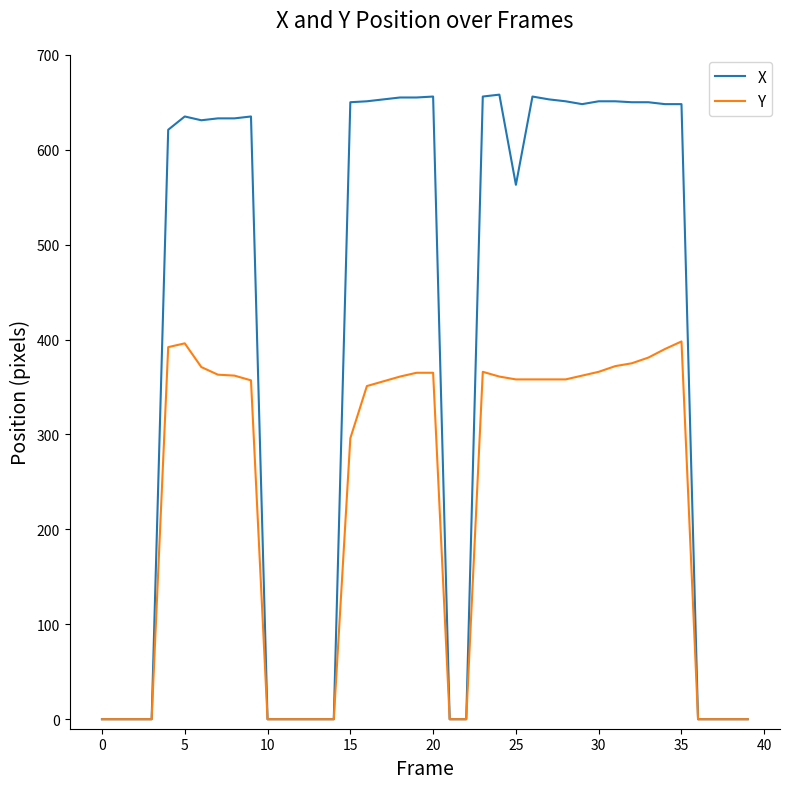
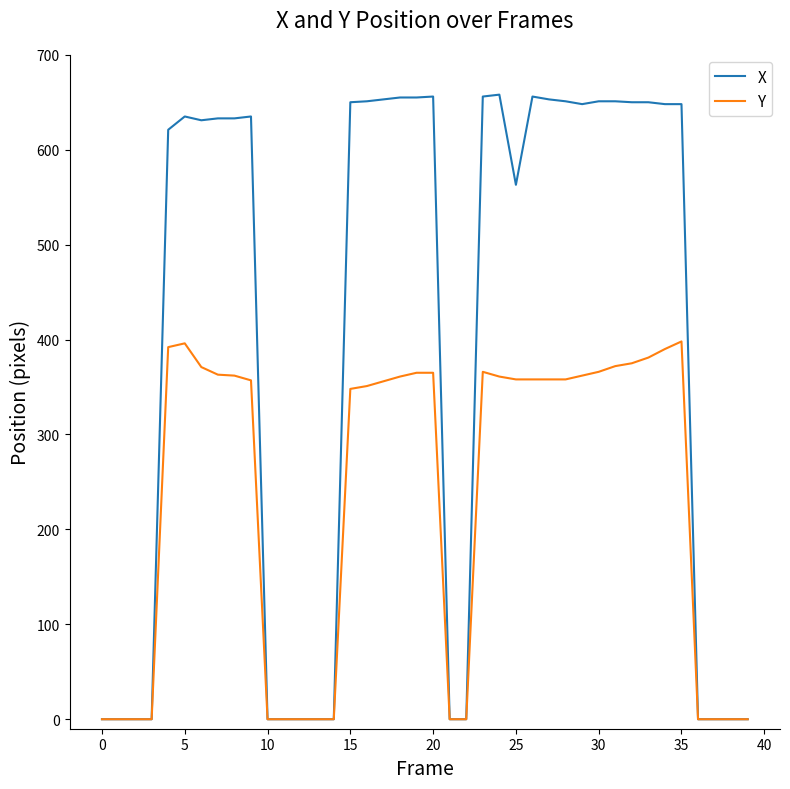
Y, 15: 300 -> 350
